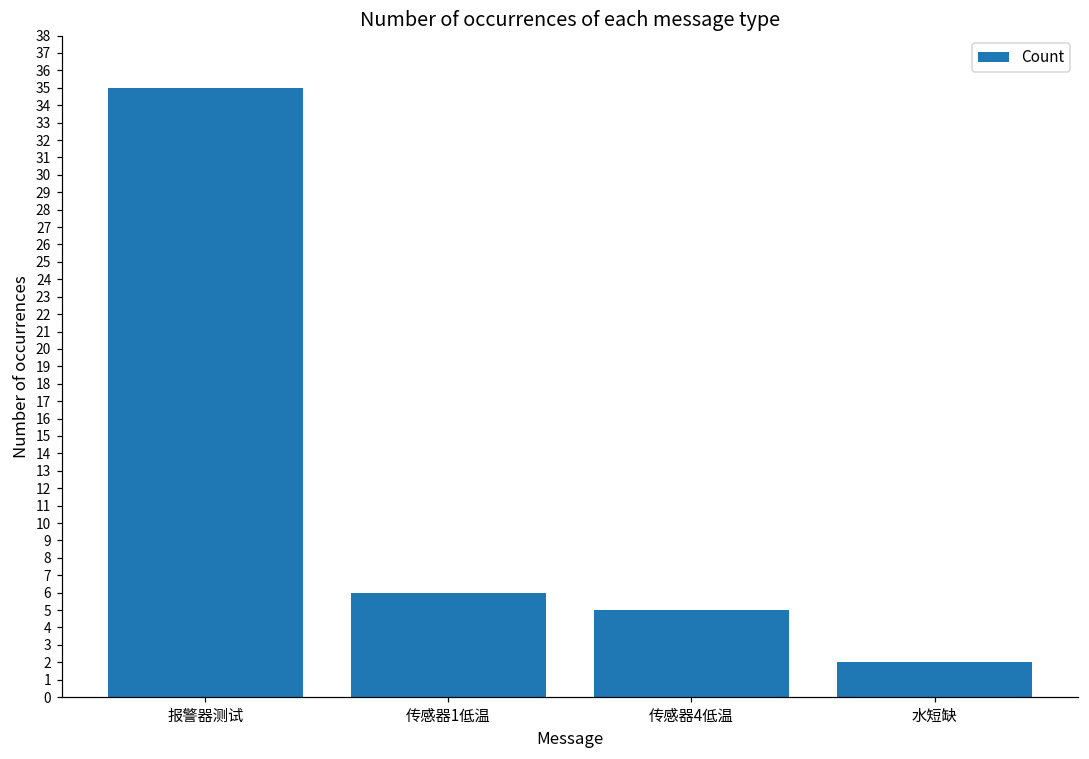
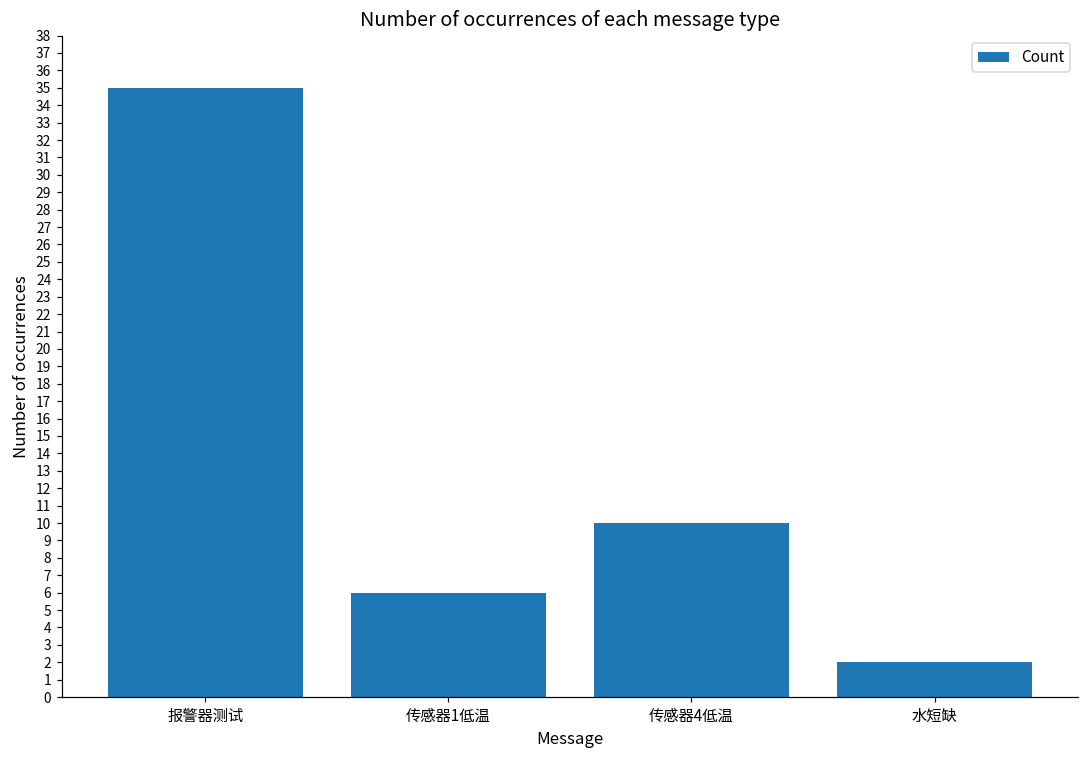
传感器4低温: 5 -> 10
